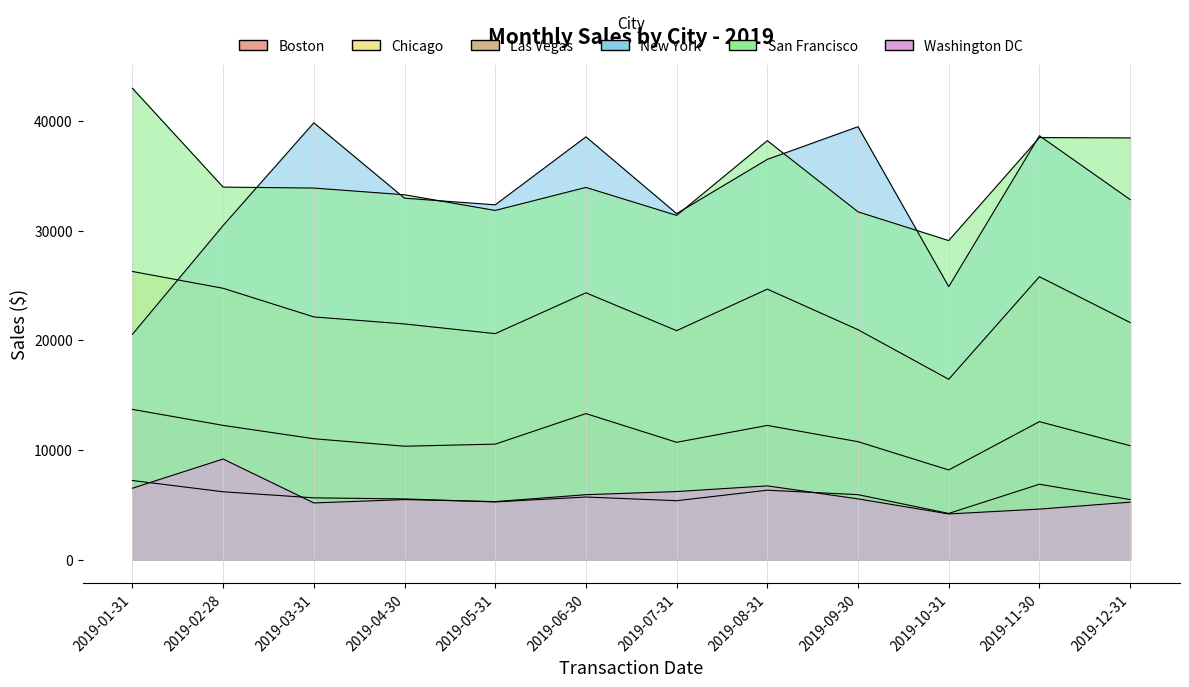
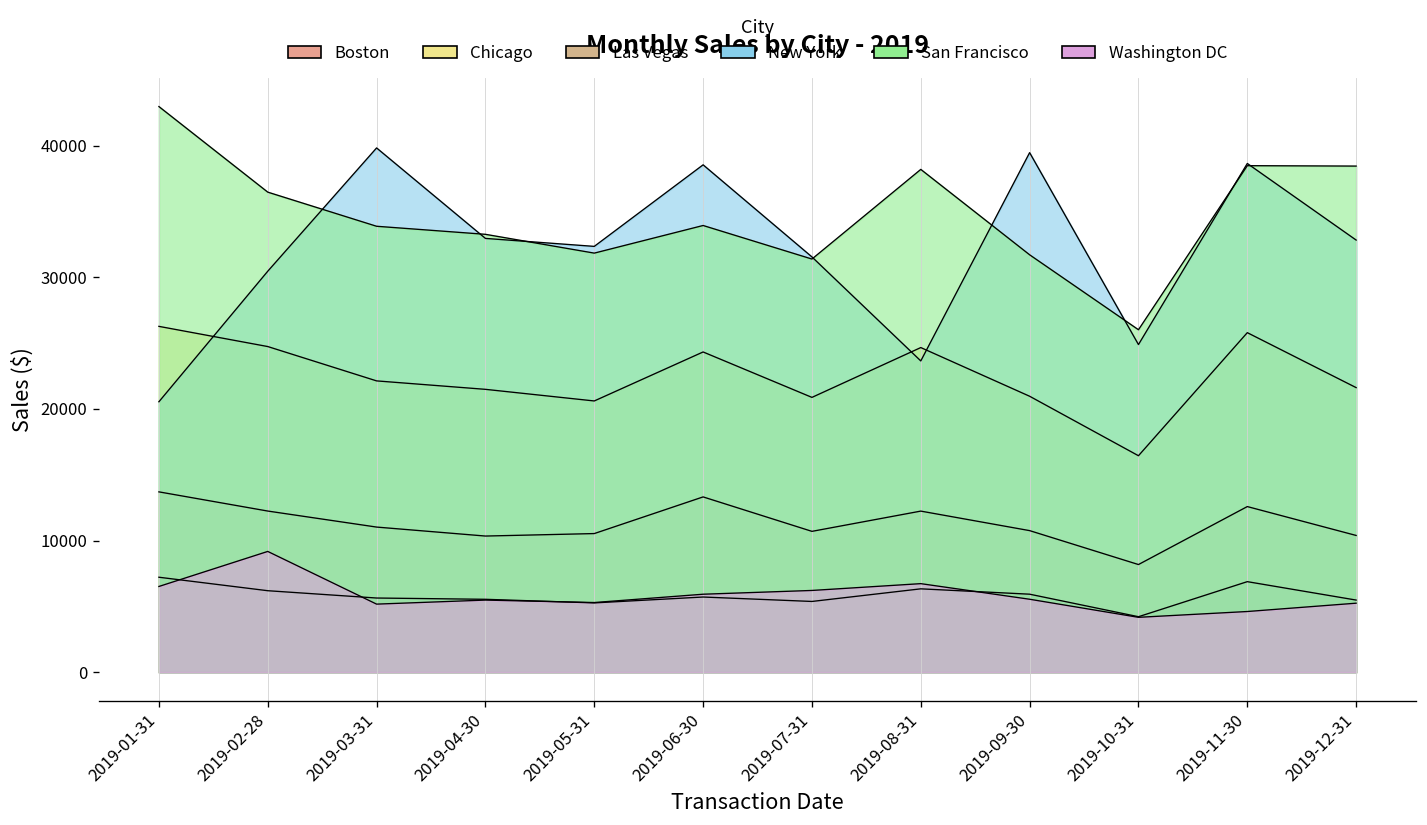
San Francisco, 2019-02-28: 34000 -> 36500
New York, 2019-08-31: 36500 -> 23600
San Francisco, 2019-10-31: 29100 -> 26000
